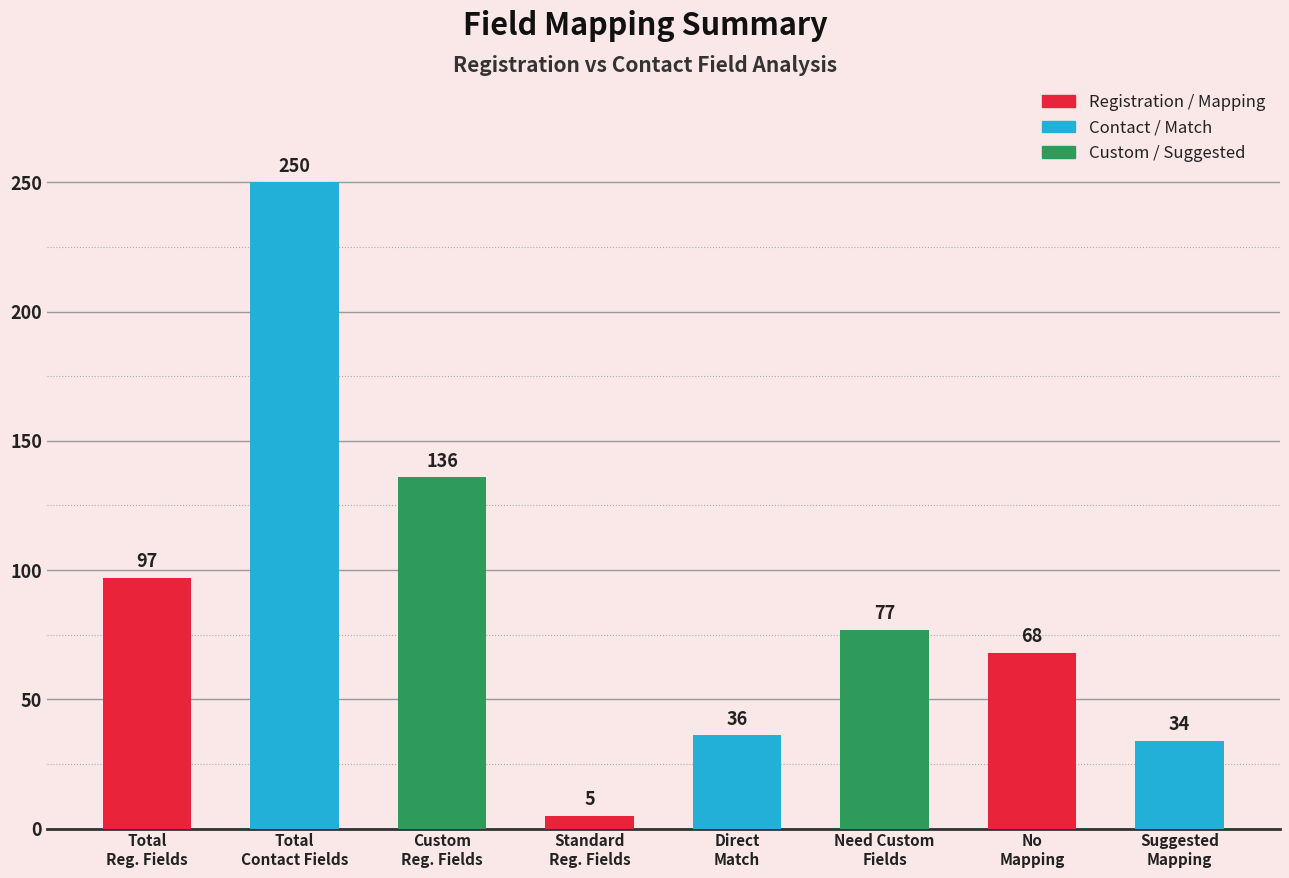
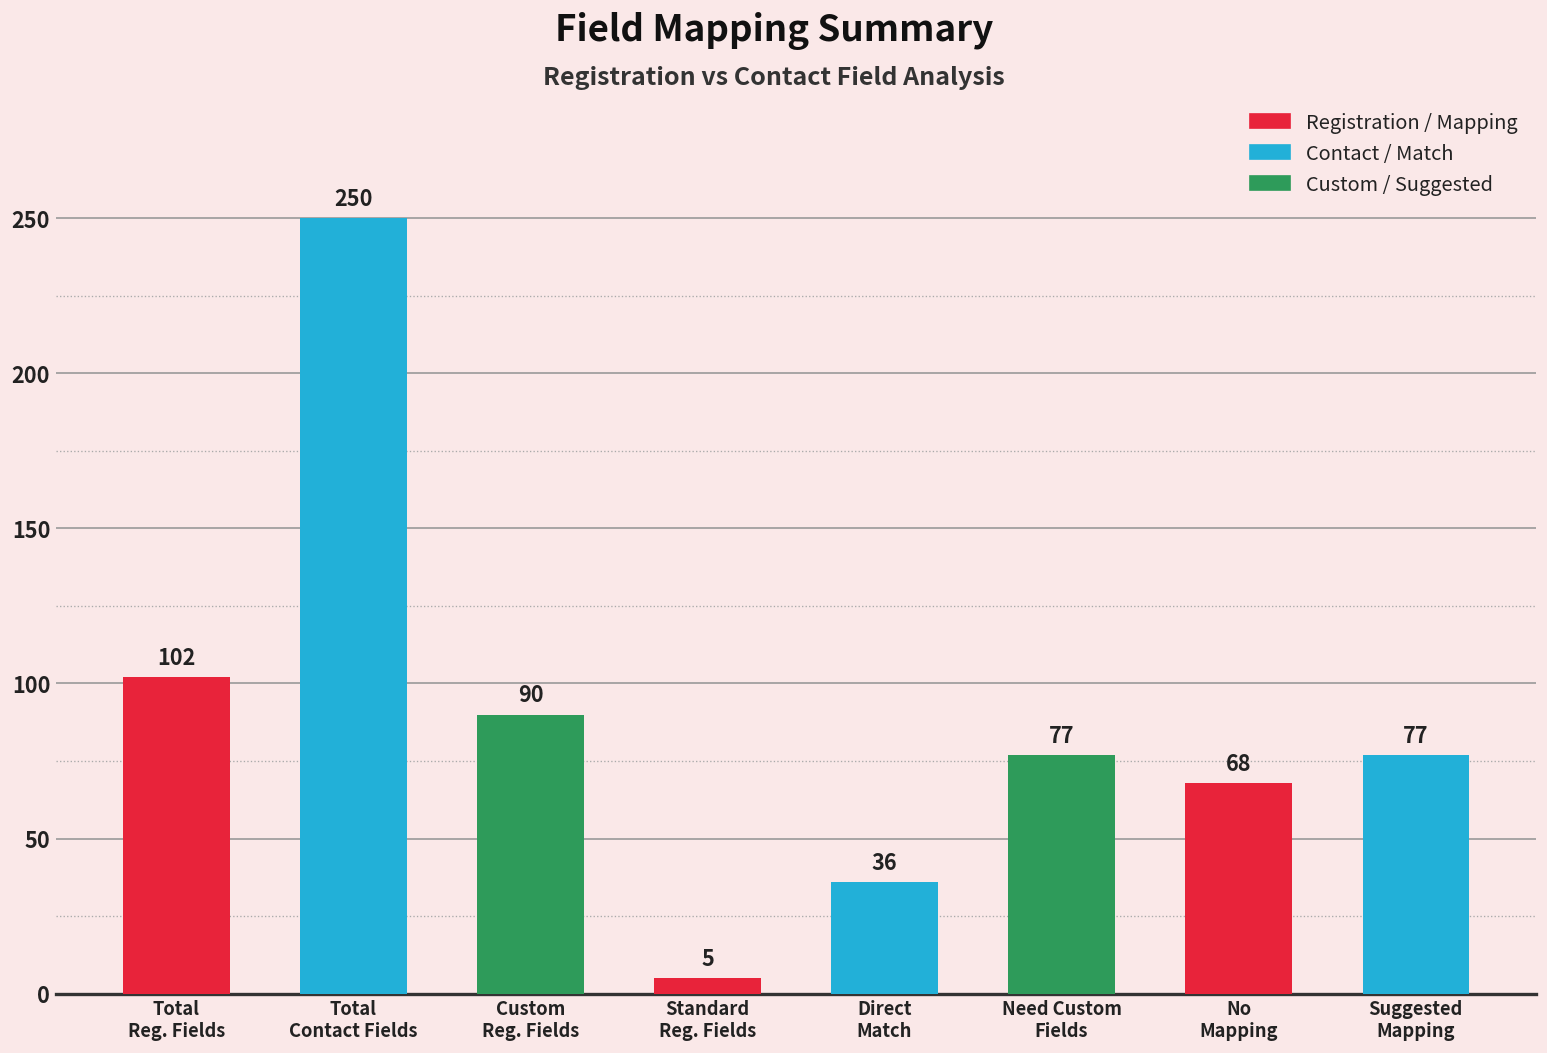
Total Reg. Fields: 97 -> 102
Custom Reg. Fields: 136 -> 90
Suggested Mapping: 34 -> 77
